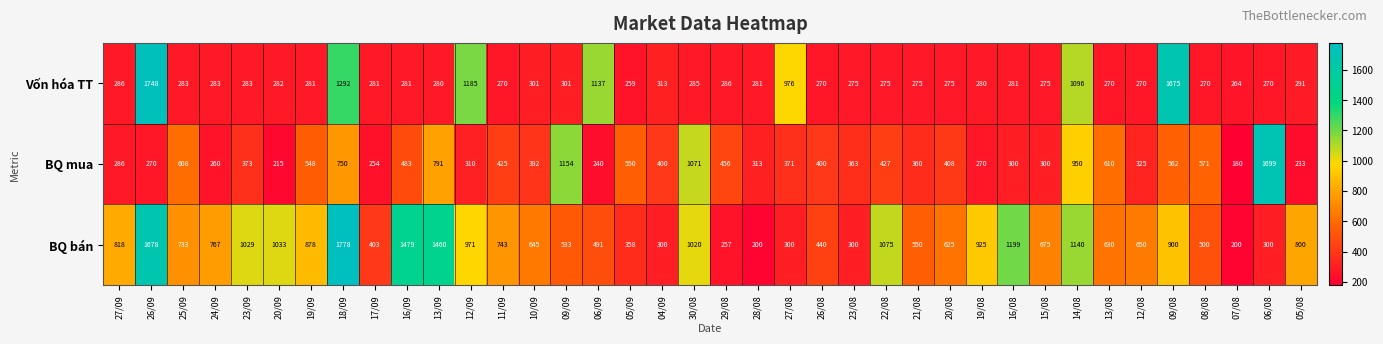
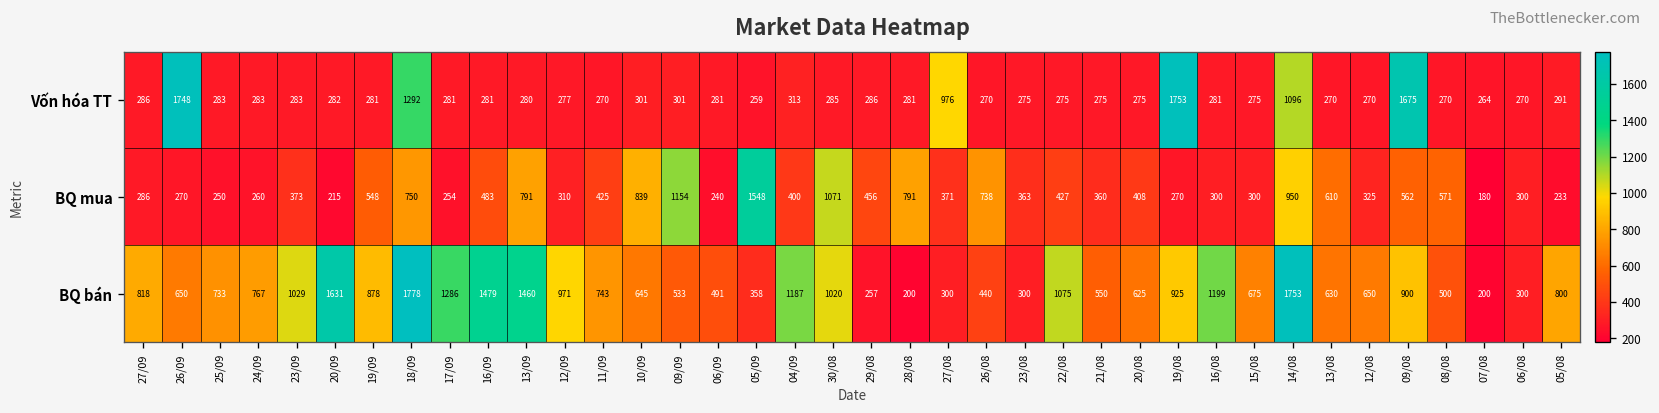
Vốn hóa TT, 12/09: 1185 -> 277
Vốn hóa TT, 06/09: 1137 -> 281
Vốn hóa TT, 19/08: 280 -> 1753
BQ mua, 25/09: 608 -> 250
BQ mua, 10/09: 392 -> 839
BQ mua, 05/09: 550 -> 1548
BQ mua, 28/08: 313 -> 791
BQ mua, 26/08: 400 -> 738
BQ mua, 06/08: 1699 -> 300
BQ bán, 26/09: 1678 -> 650
BQ bán, 20/09: 1033 -> 1631
BQ bán, 17/09: 403 -> 1286
BQ bán, 04/09: 300 -> 1187
BQ bán, 14/08: 1140 -> 1753
